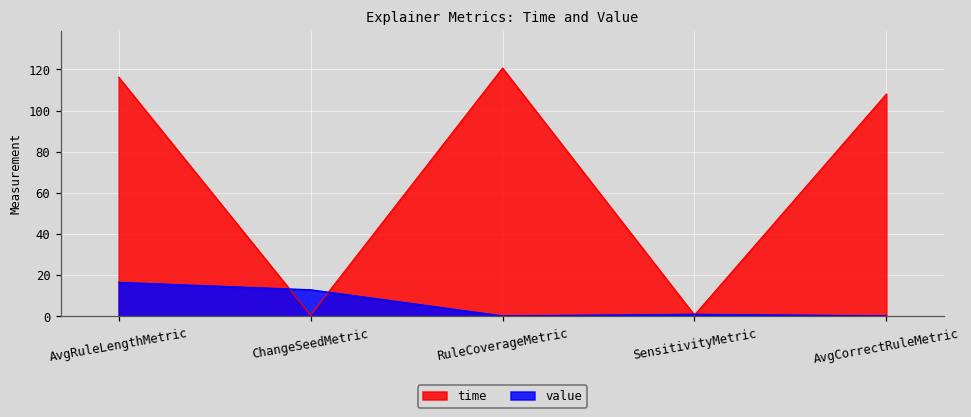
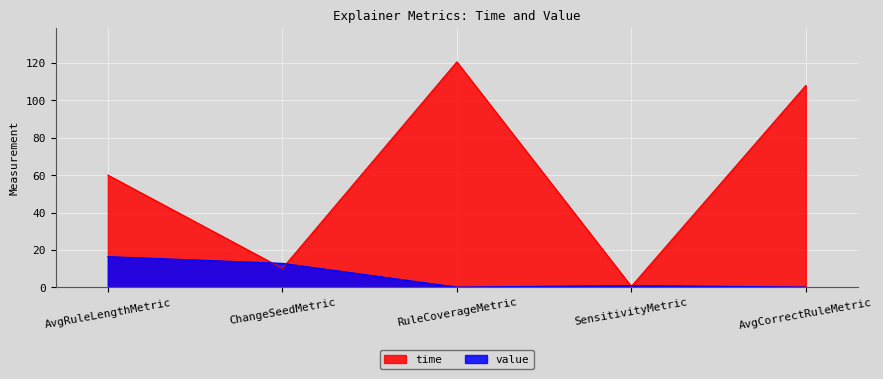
time, AvgRuleLengthMetric: 116 -> 60
time, ChangeSeedMetric: 1 -> 10
